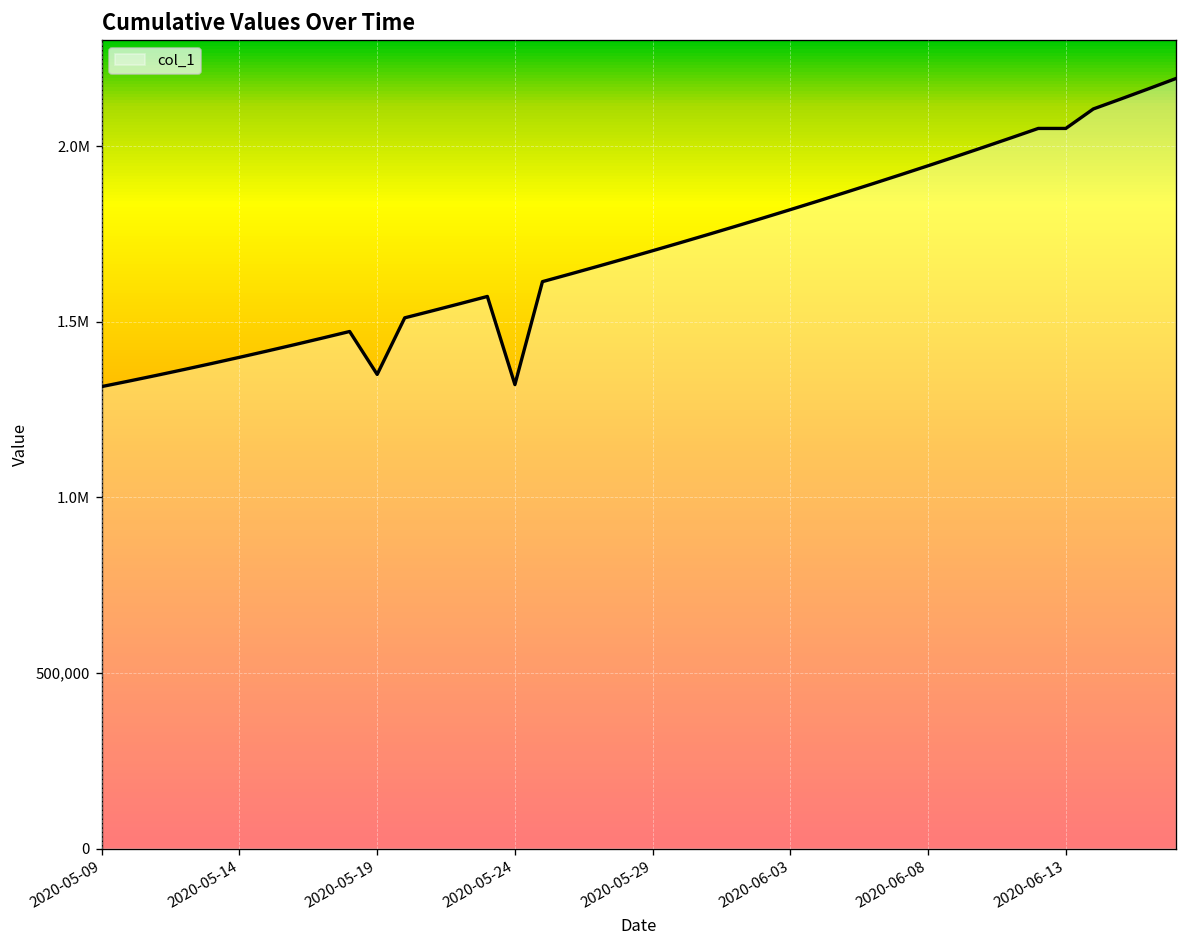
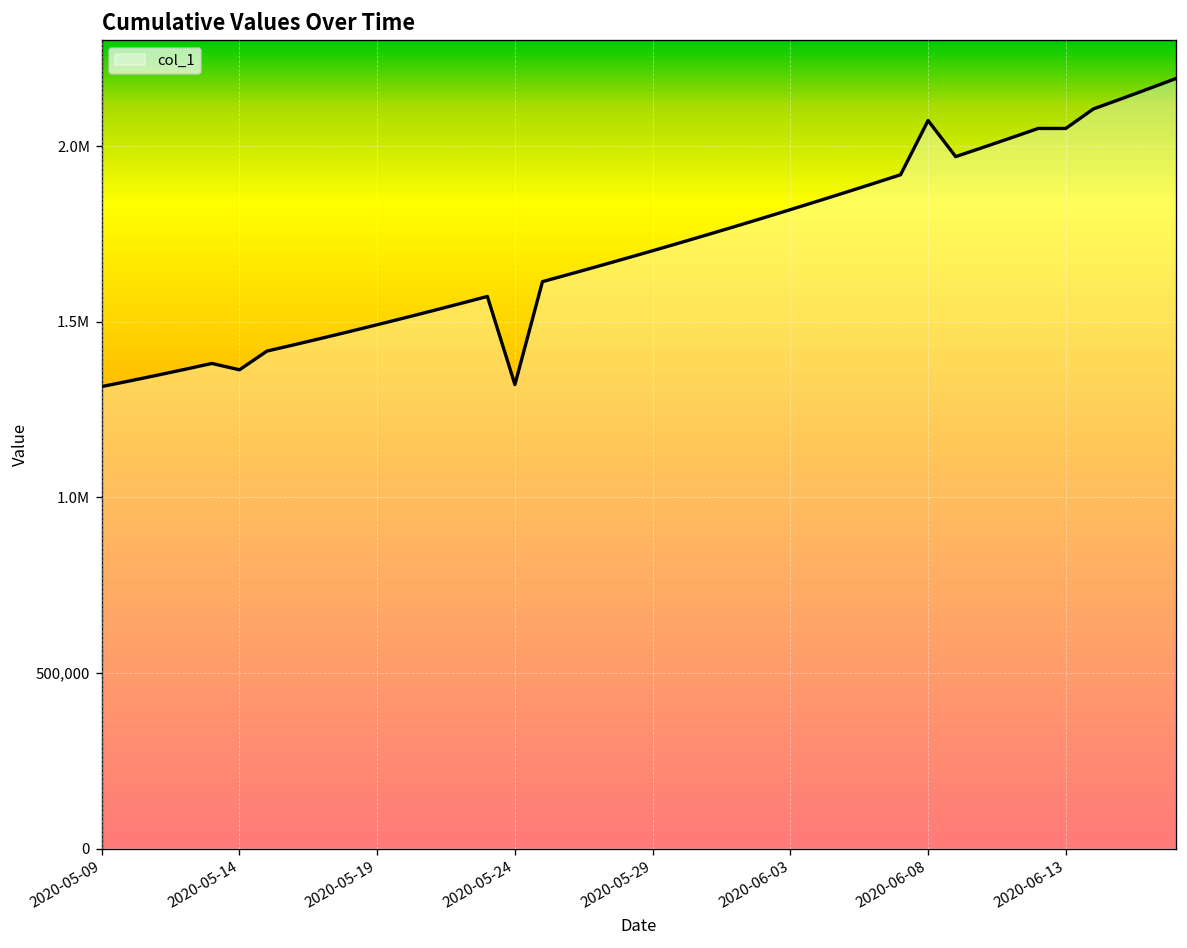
2020-05-14: 1,400,000 -> 1,360,000
2020-05-19: 1,350,000 -> 1,490,000
2020-06-08: 1,940,000 -> 2,070,000
